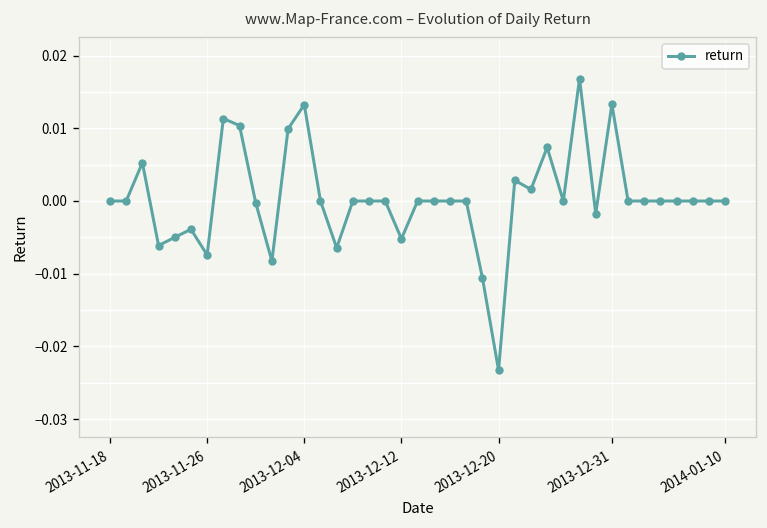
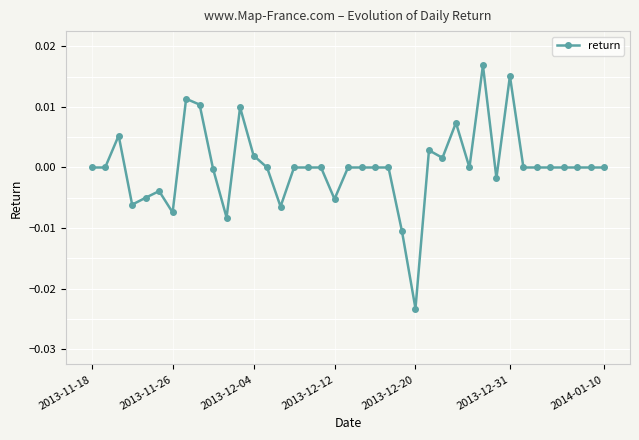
2013-12-04: 0.013 -> 0.002
2013-12-31: 0.013 -> 0.015
